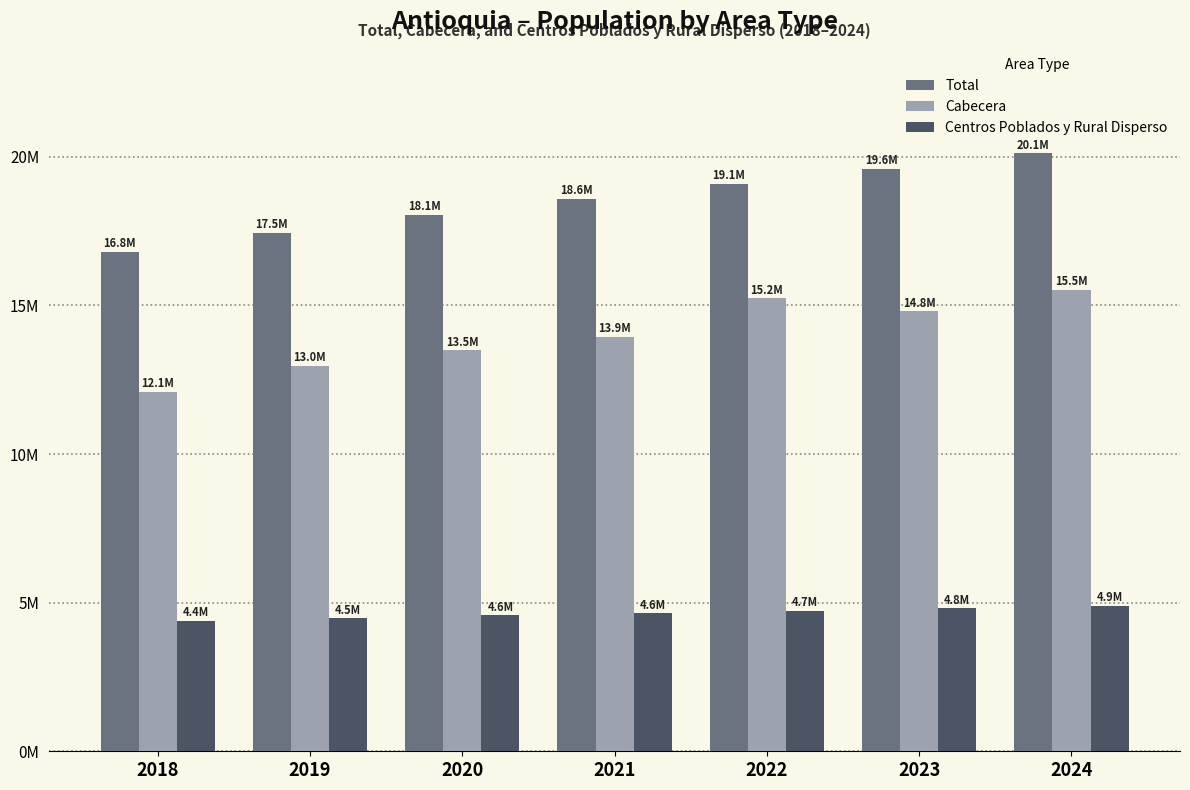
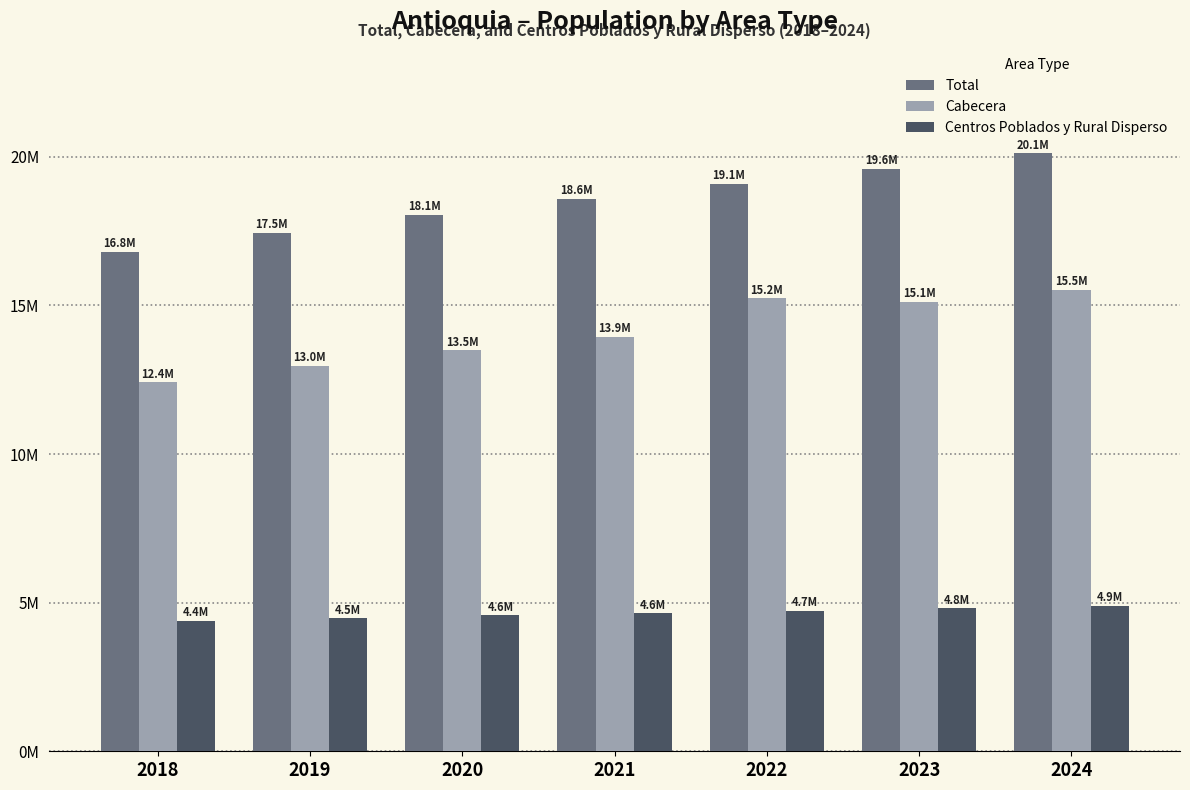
Cabecera, 2018: 12.1M -> 12.4M
Cabecera, 2023: 14.8M -> 15.1M
